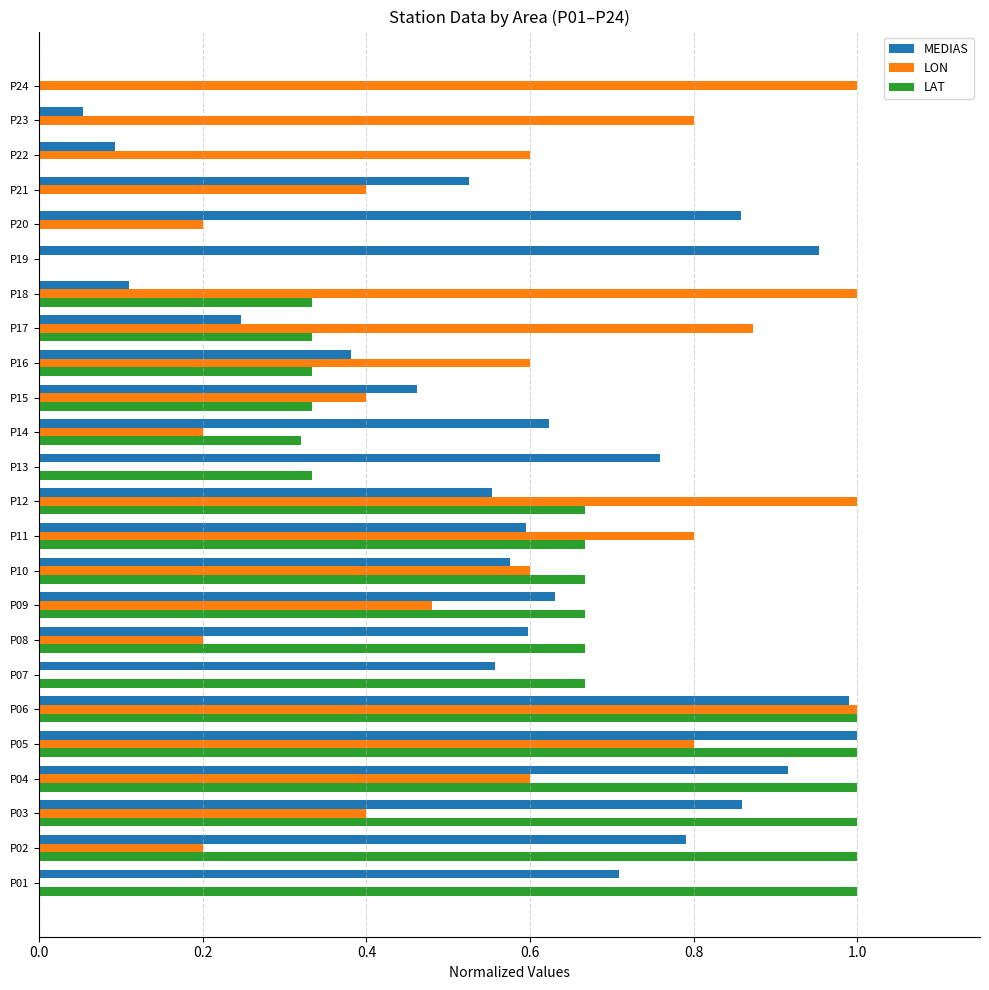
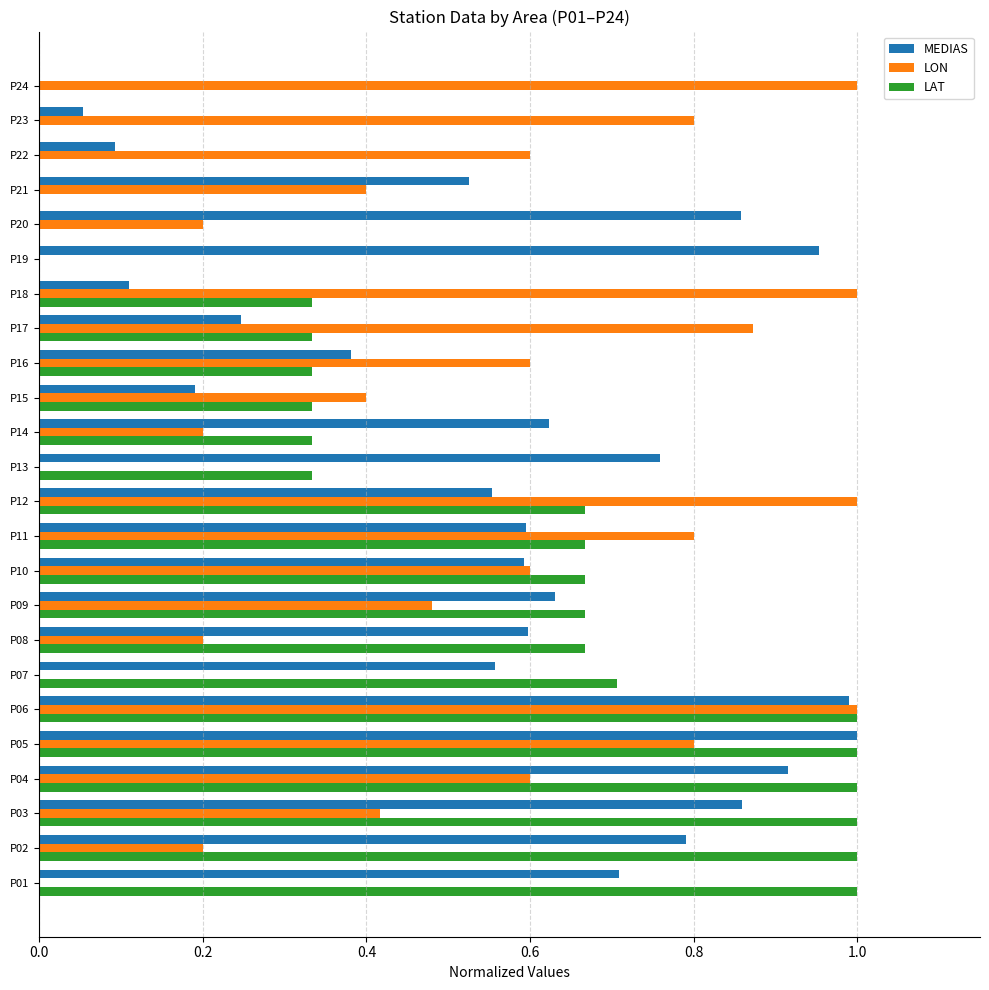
MEDIAS, P15: 0.46 -> 0.19
LAT, P14: 0.32 -> 0.33
MEDIAS, P10: 0.58 -> 0.59
LAT, P07: 0.67 -> 0.71
LON, P03: 0.40 -> 0.42
